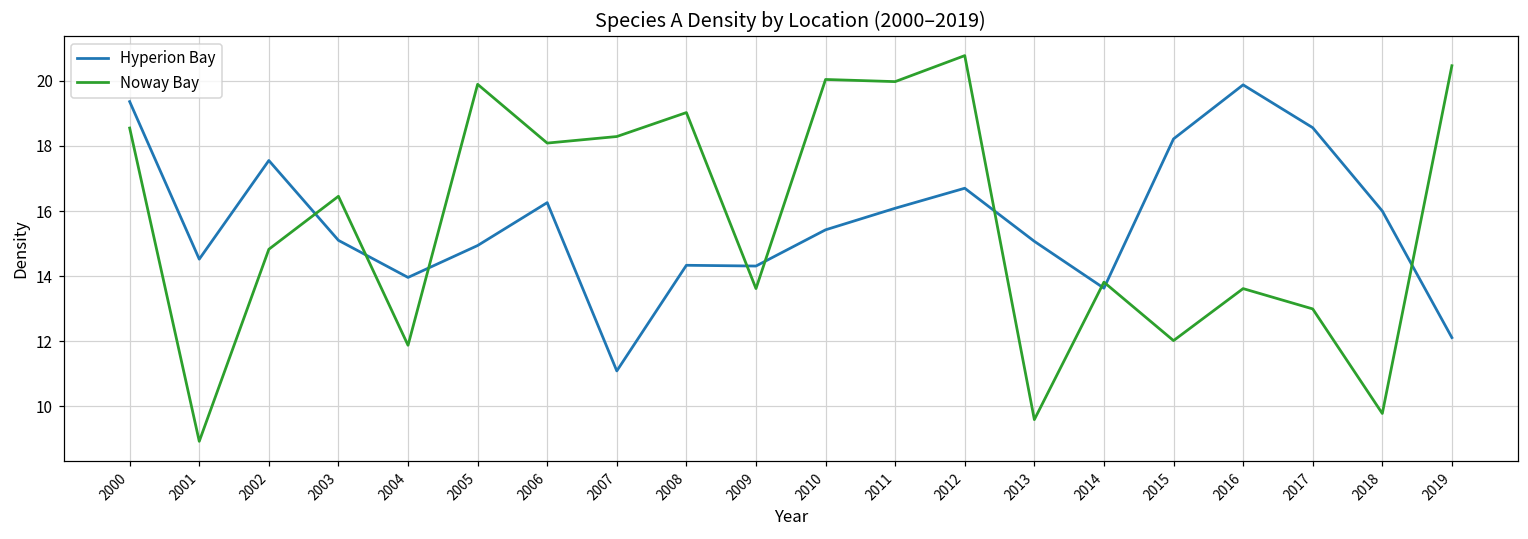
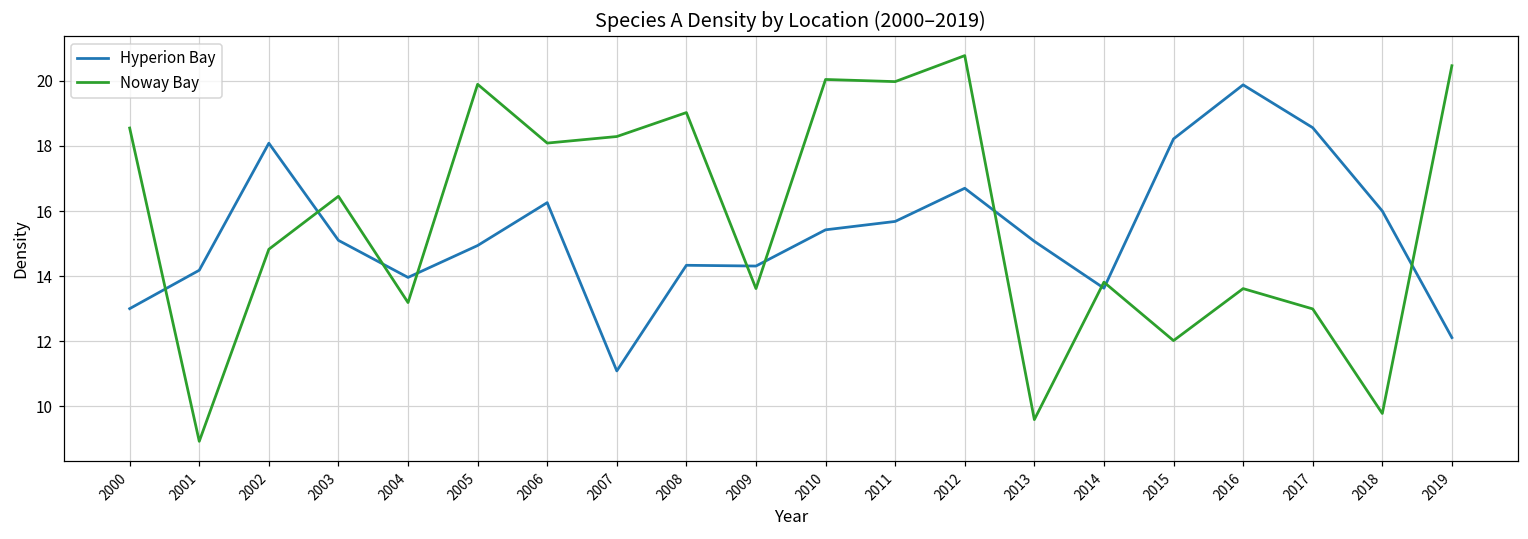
Hyperion Bay, 2000: 19.4 -> 13.0
Hyperion Bay, 2001: 14.5 -> 14.2
Hyperion Bay, 2002: 17.6 -> 18.1
Noway Bay, 2004: 11.9 -> 13.2
Hyperion Bay, 2011: 16.1 -> 15.7
